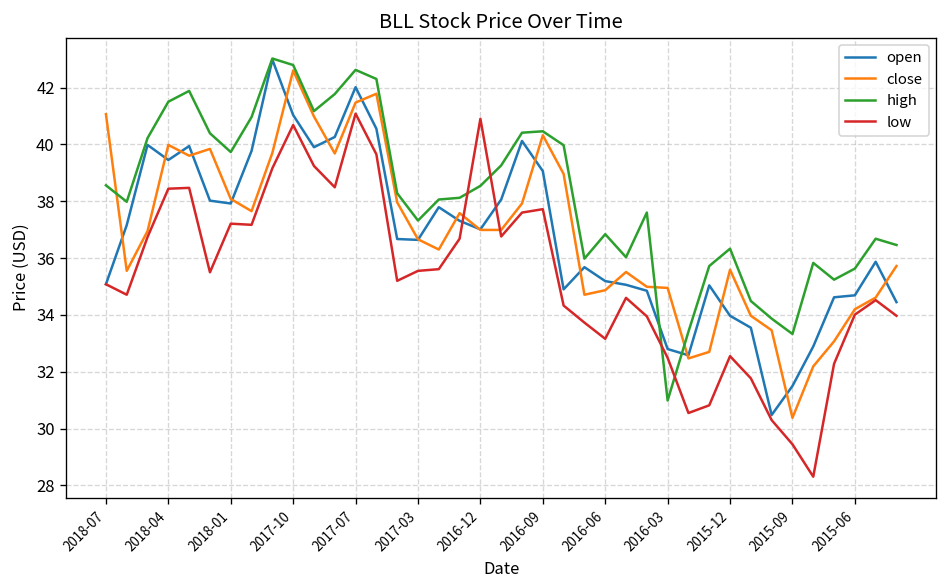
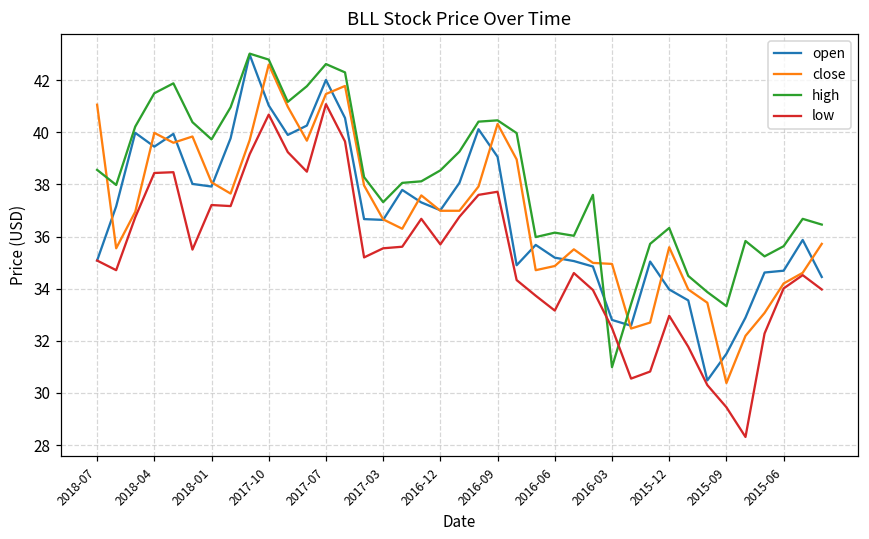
low, 2016-12: 40.9 -> 35.7
high, 2016-06: 36.8 -> 36.2
low, 2015-12: 32.6 -> 33.0
